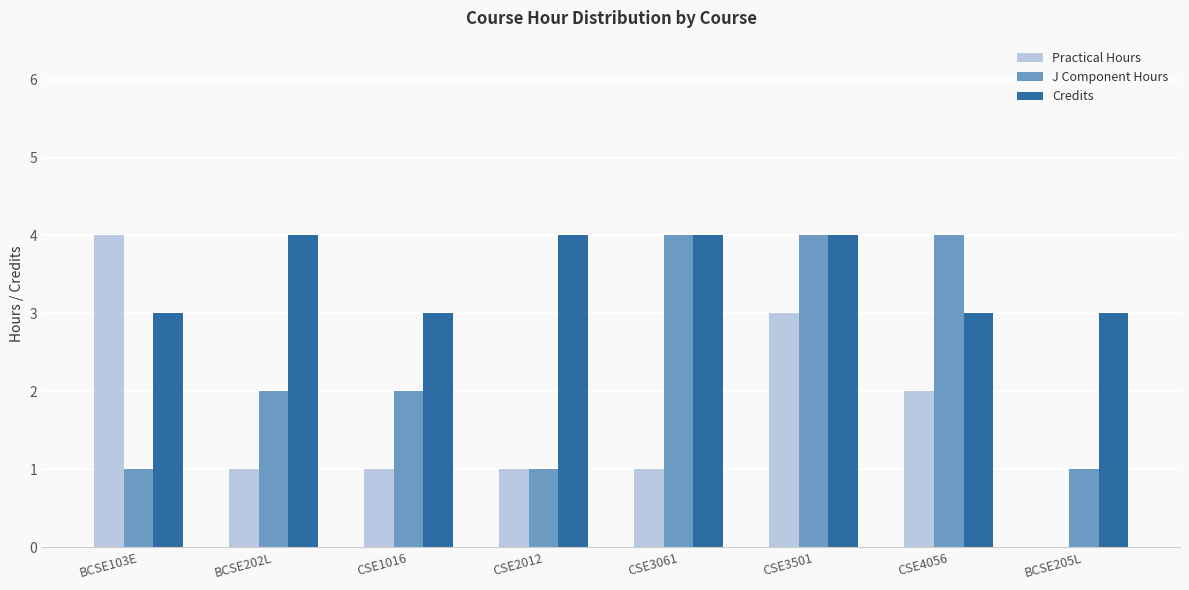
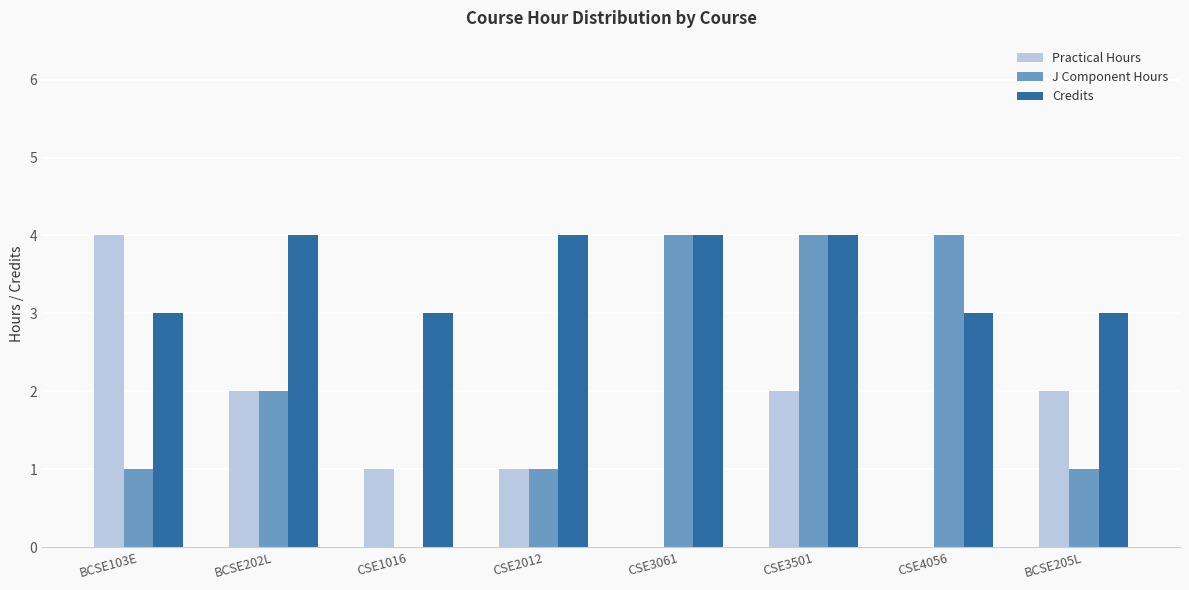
Practical Hours, BCSE202L: 1 -> 2
J Component Hours, CSE1016: 2 -> 0
Practical Hours, CSE3061: 1 -> 0
Practical Hours, CSE3501: 3 -> 2
Practical Hours, CSE4056: 2 -> 0
Practical Hours, BCSE205L: 0 -> 2
